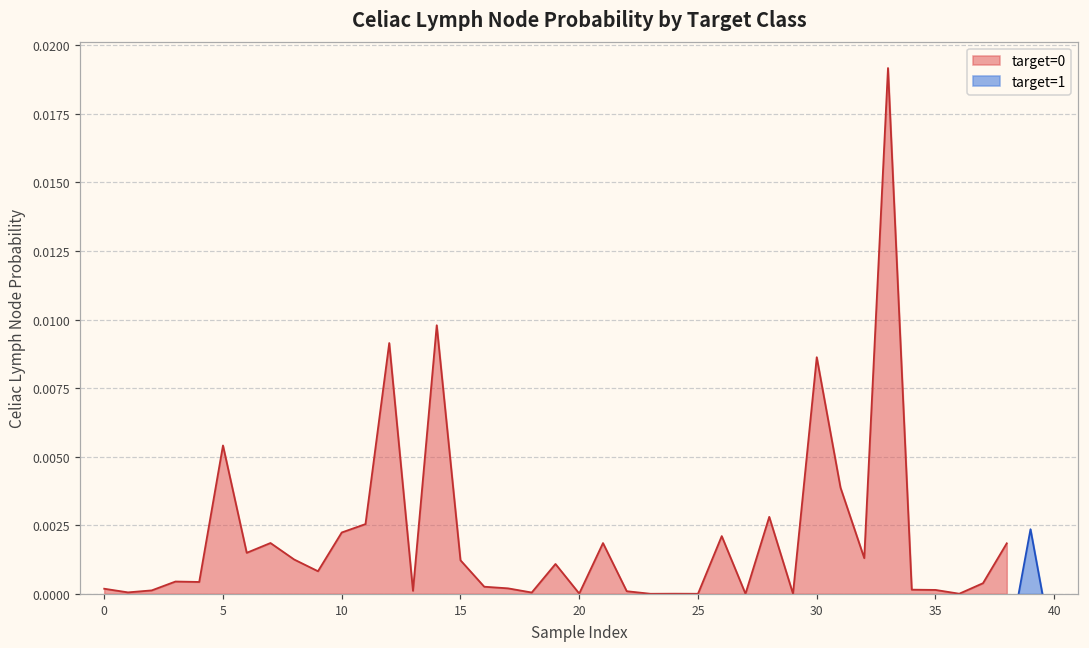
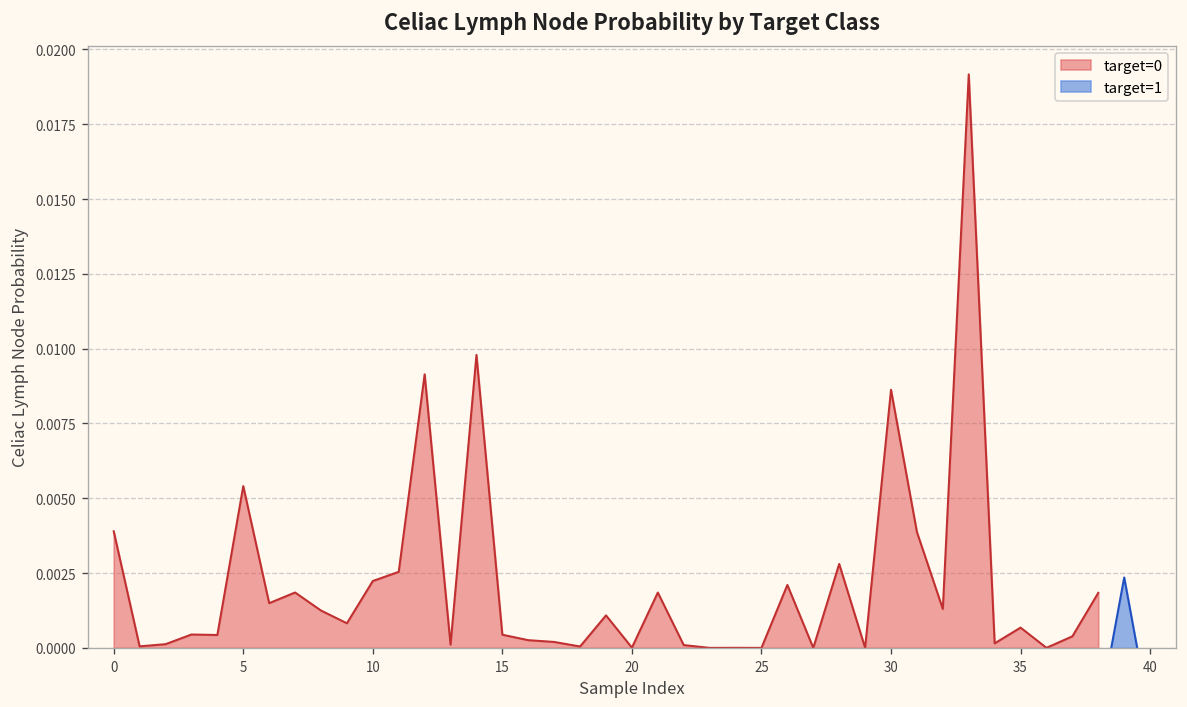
target=0, 0: 0.0002 -> 0.0039
target=0, 15: 0.0012 -> 0.0004
target=0, 35: 0.0001 -> 0.0007
